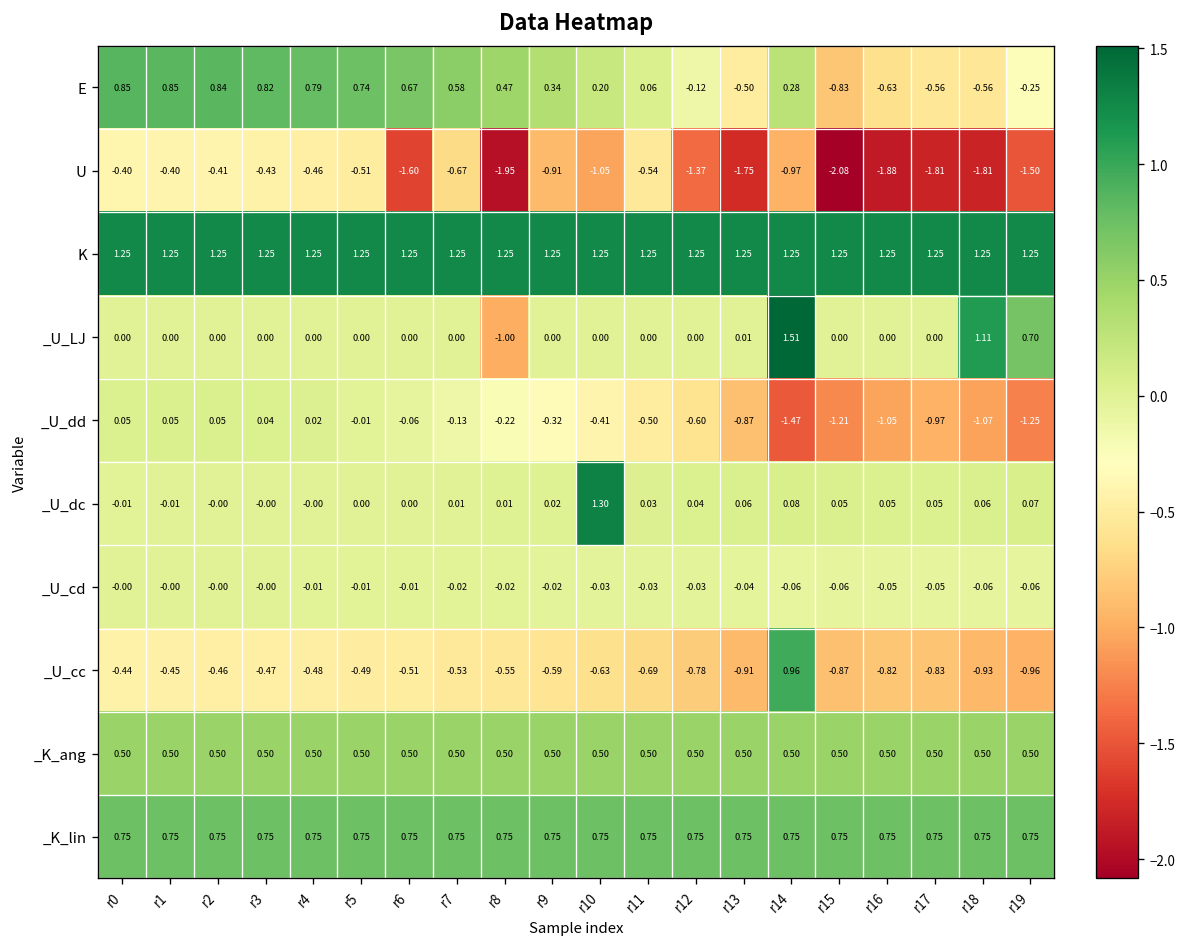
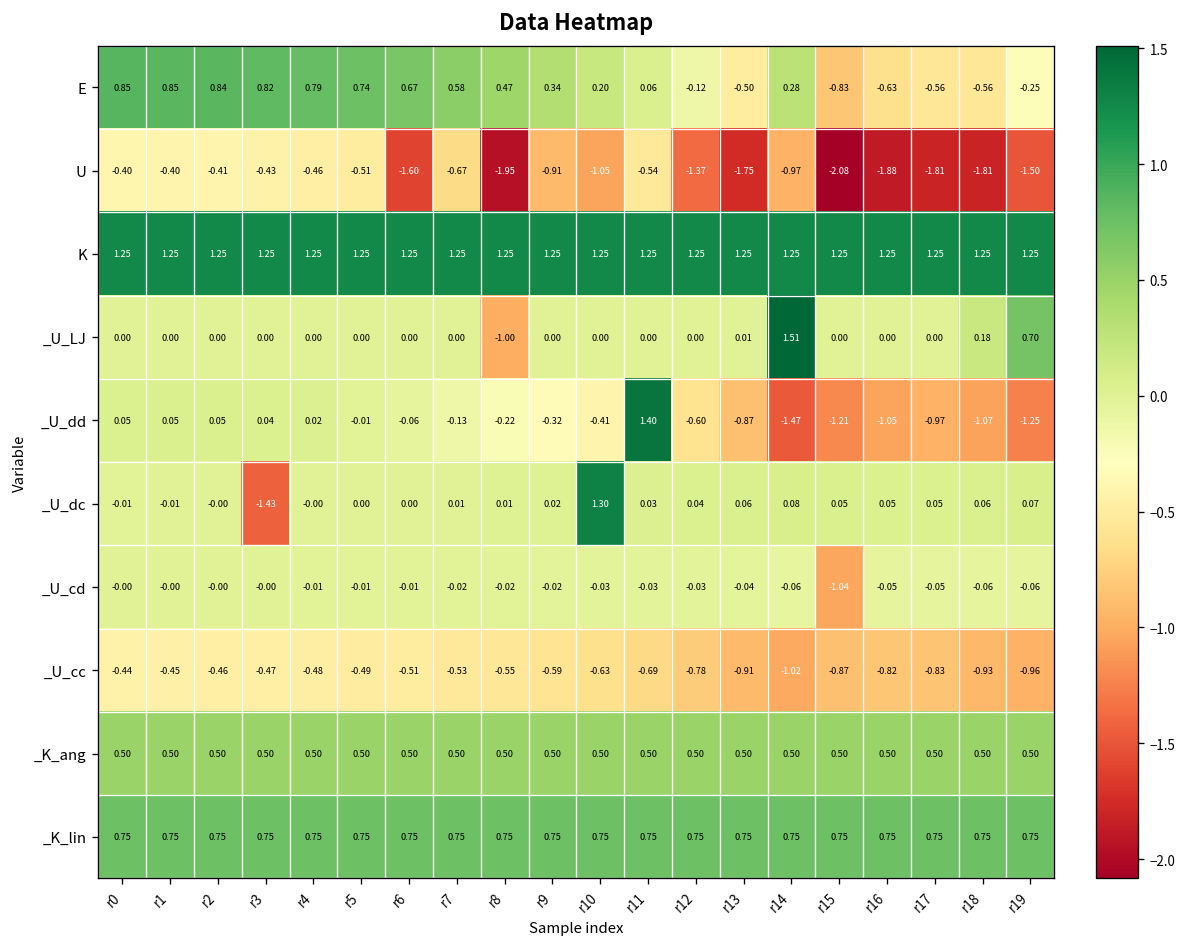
_U_LJ, r18: 1.11 -> 0.18
_U_dd, r11: -0.50 -> 1.40
_U_dc, r3: -0.00 -> -1.43
_U_cd, r15: -0.06 -> -1.04
_U_cc, r14: 0.96 -> -1.02
